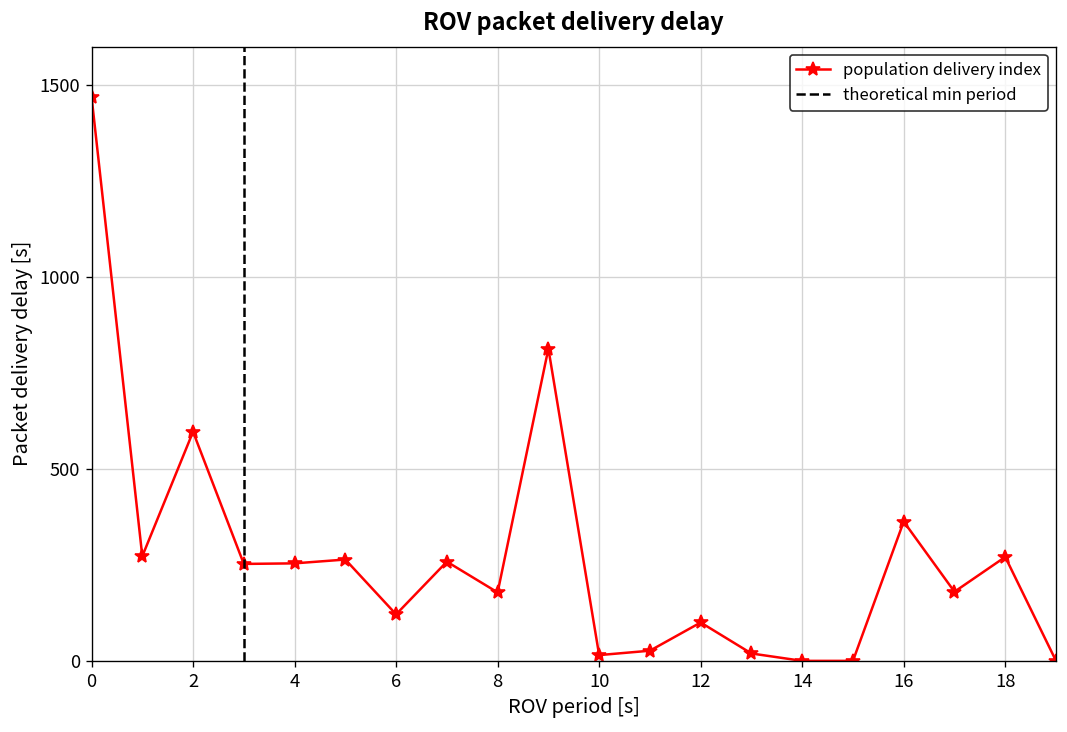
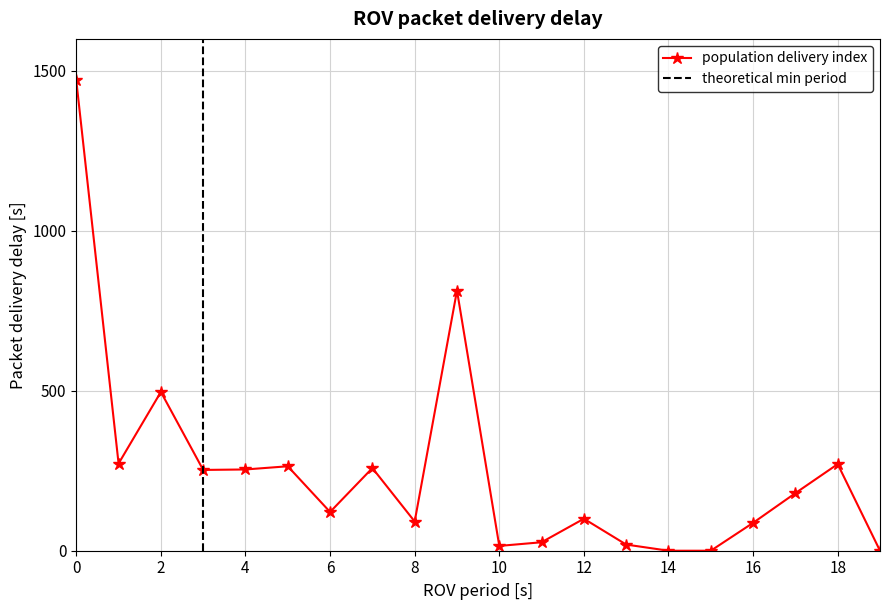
2: 600 -> 500
8: 180 -> 90
16: 360 -> 90
